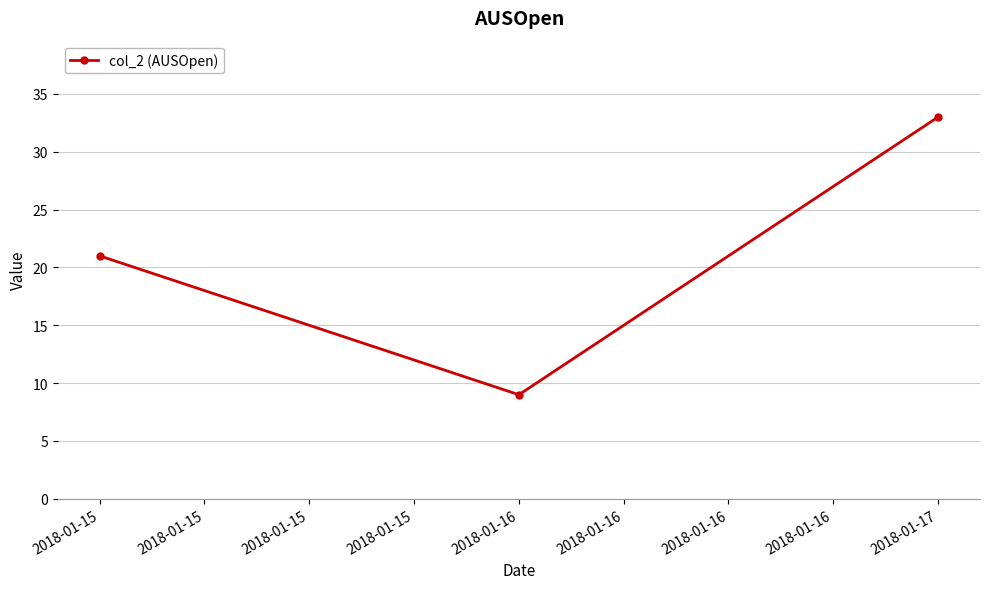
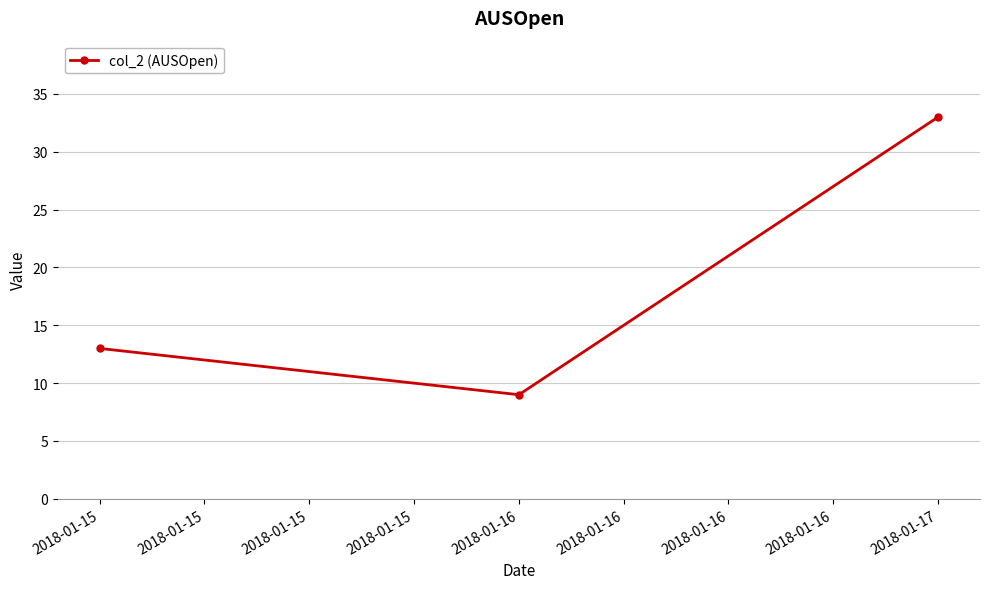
2018-01-15: 21 -> 13
